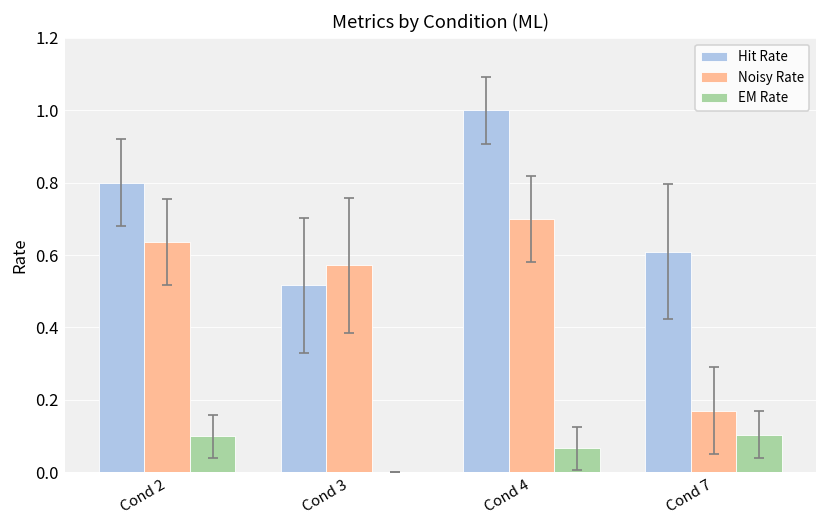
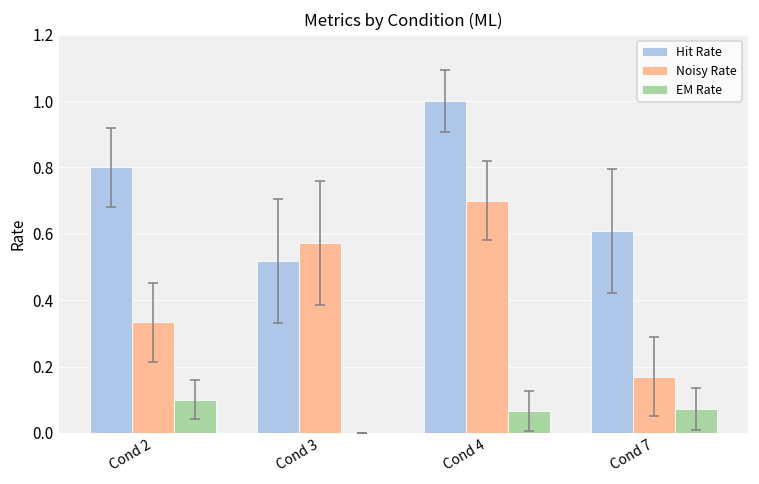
Noisy Rate, Cond 2: 0.64 -> 0.33
EM Rate, Cond 7: 0.10 -> 0.07
